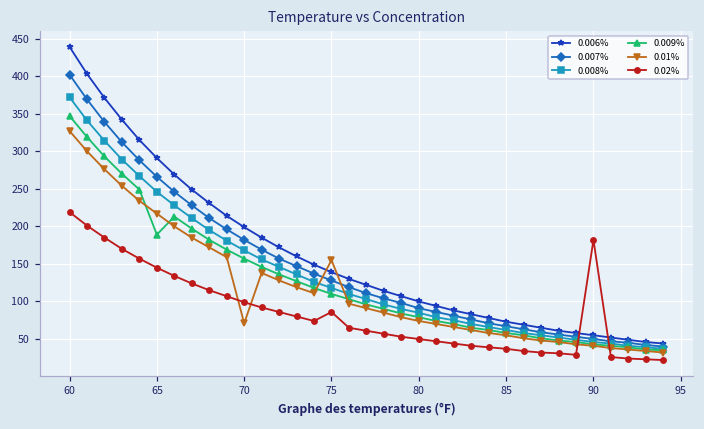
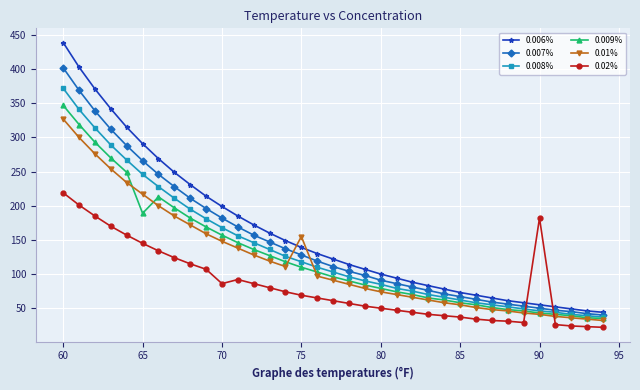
0.01%, 70: 70 -> 150
0.02%, 70: 100 -> 90
0.02%, 75: 90 -> 70
